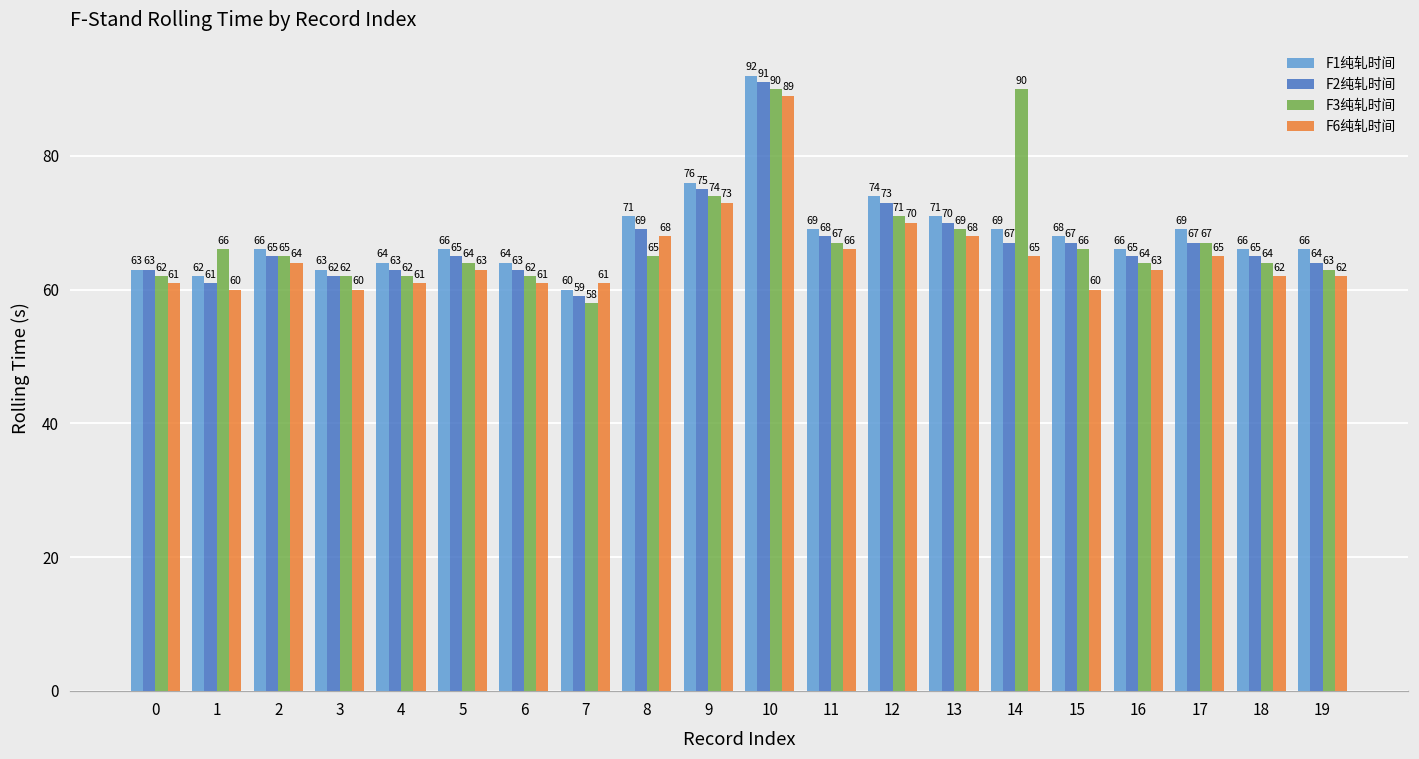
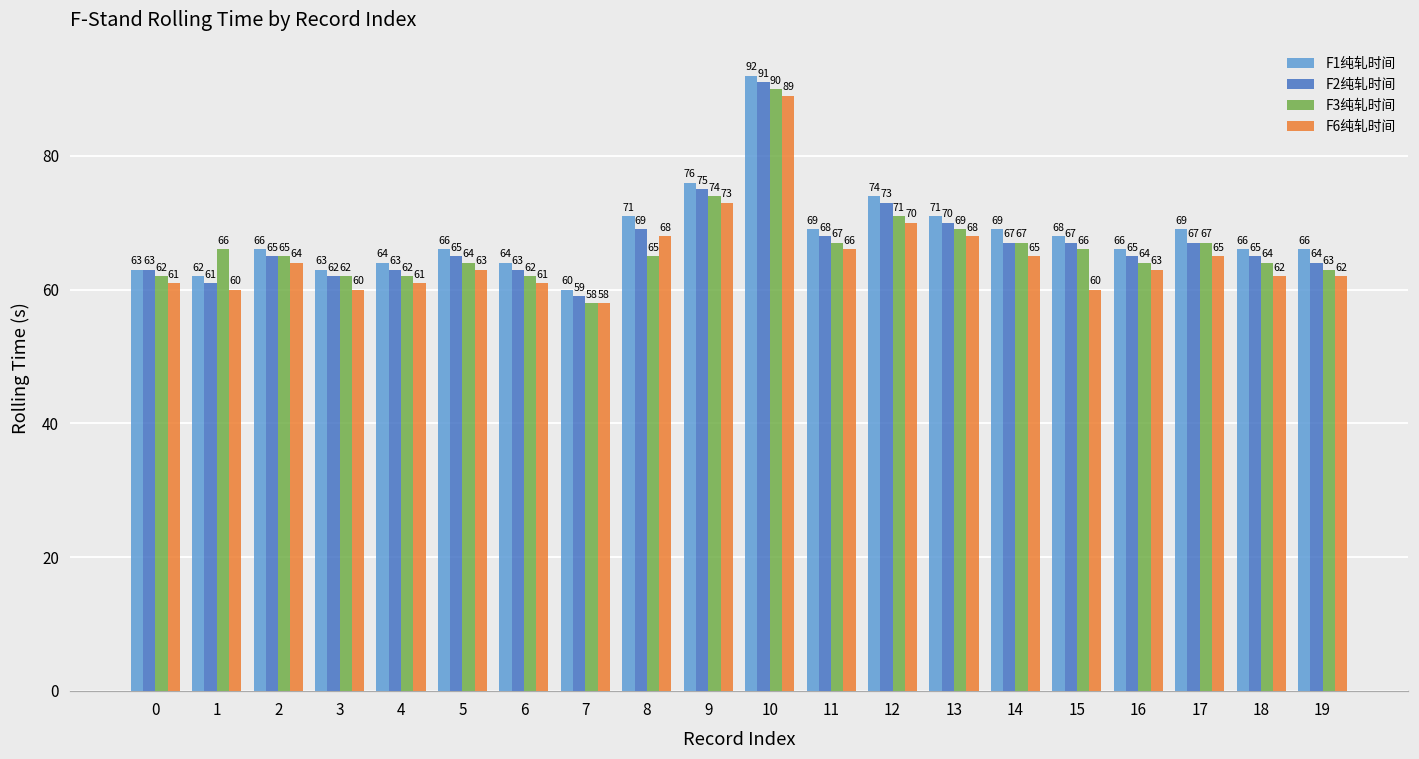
F6纯轧时间, 7: 61 -> 58
F3纯轧时间, 14: 90 -> 67
